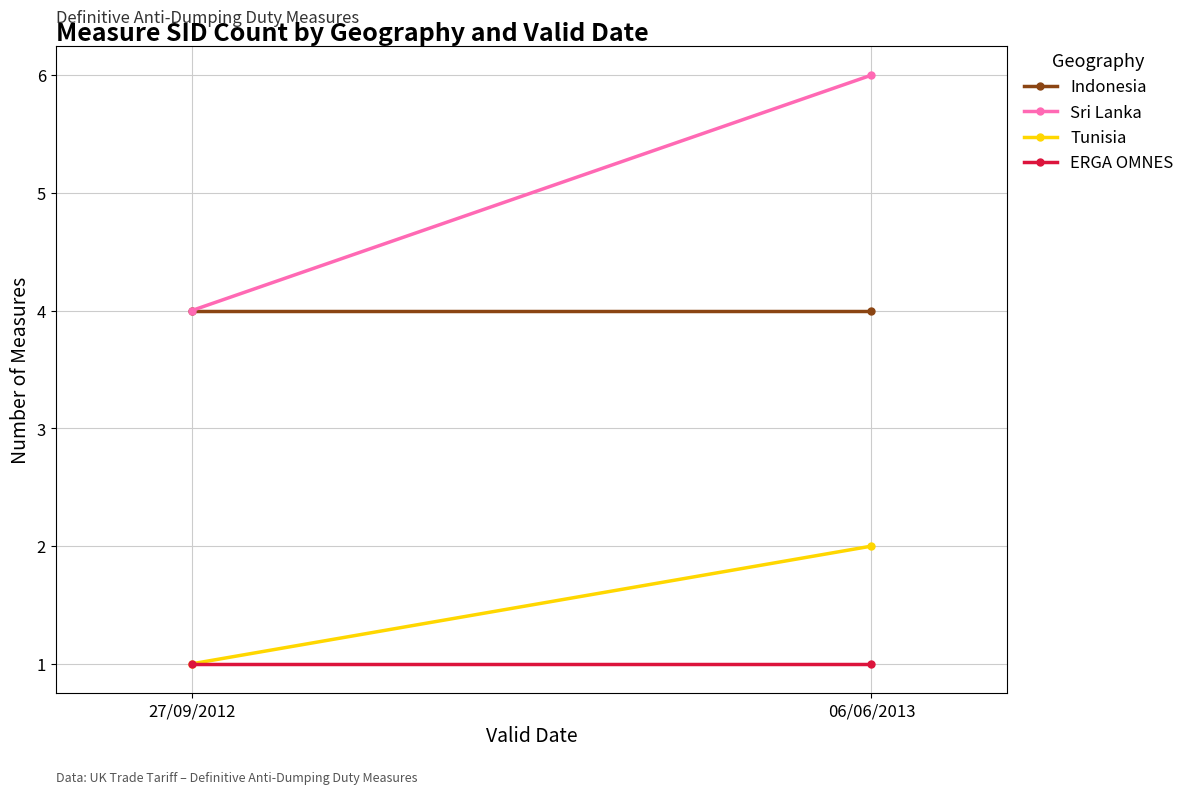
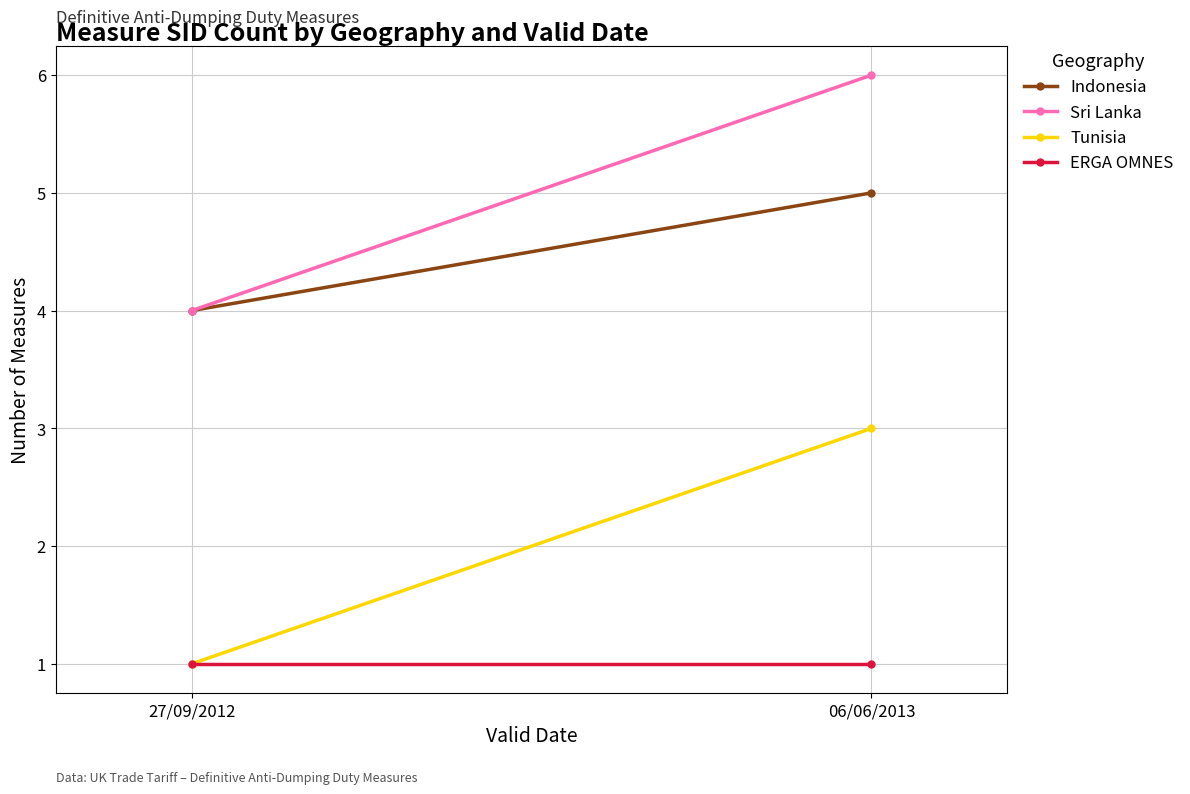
Indonesia, 06/06/2013: 4 -> 5
Tunisia, 06/06/2013: 2 -> 3
